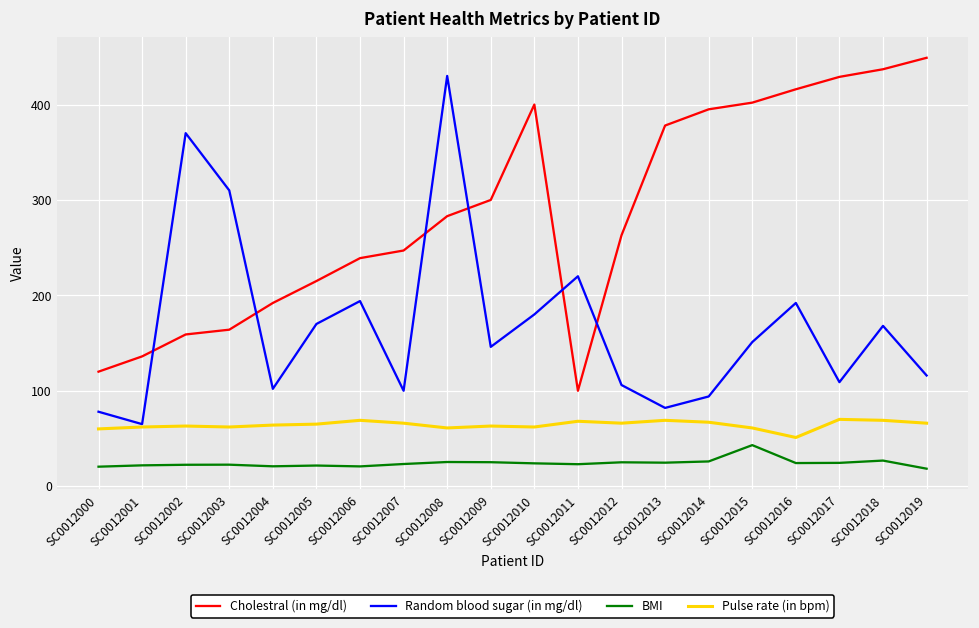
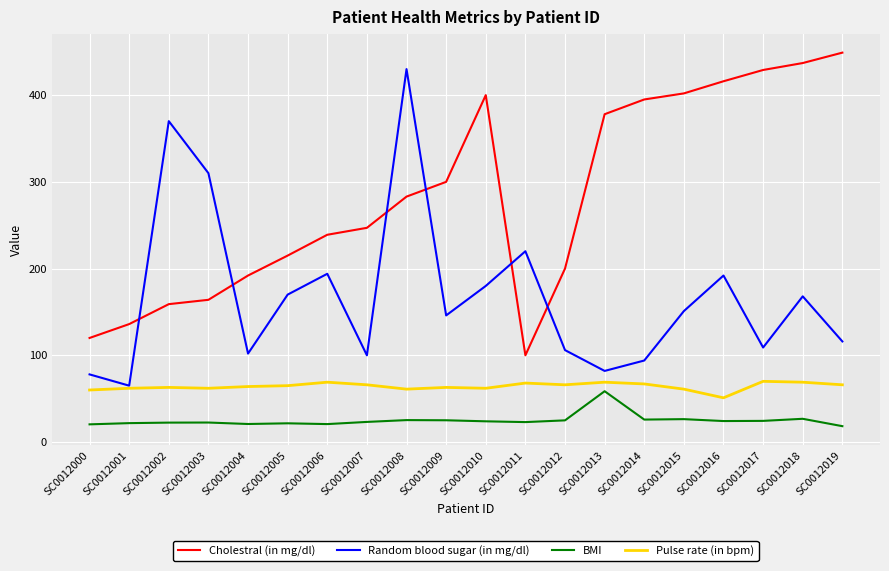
Cholestral (in mg/dl), SC0012012: 260 -> 200
BMI, SC0012013: 20 -> 60
BMI, SC0012015: 40 -> 30
